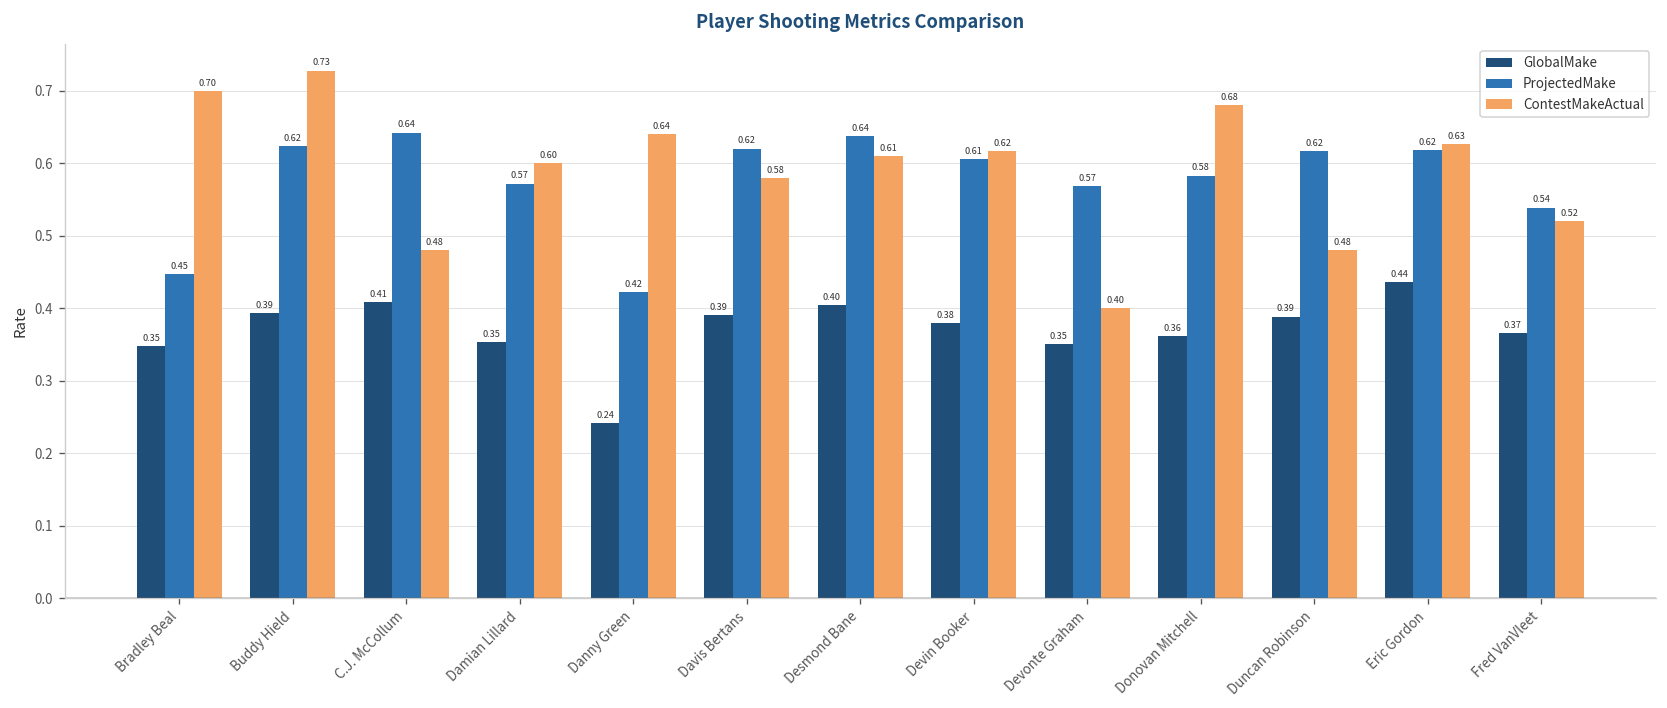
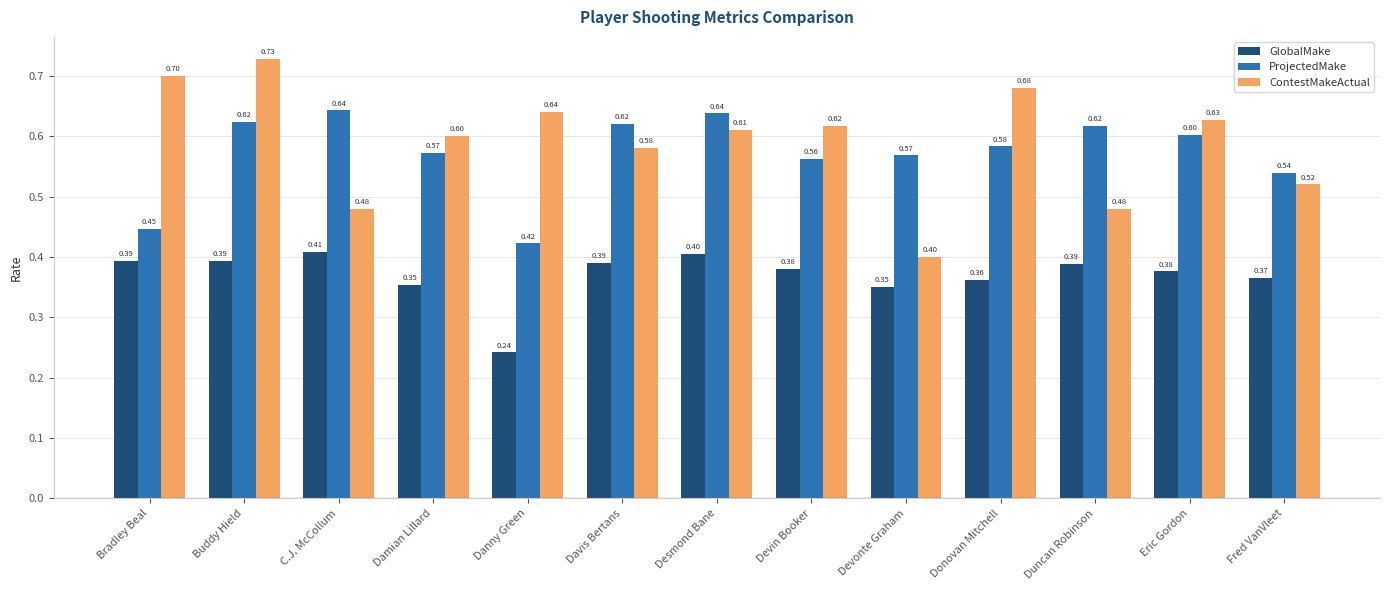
GlobalMake, Bradley Beal: 0.35 -> 0.39
ProjectedMake, Devin Booker: 0.61 -> 0.56
GlobalMake, Eric Gordon: 0.44 -> 0.38
ProjectedMake, Eric Gordon: 0.62 -> 0.60
